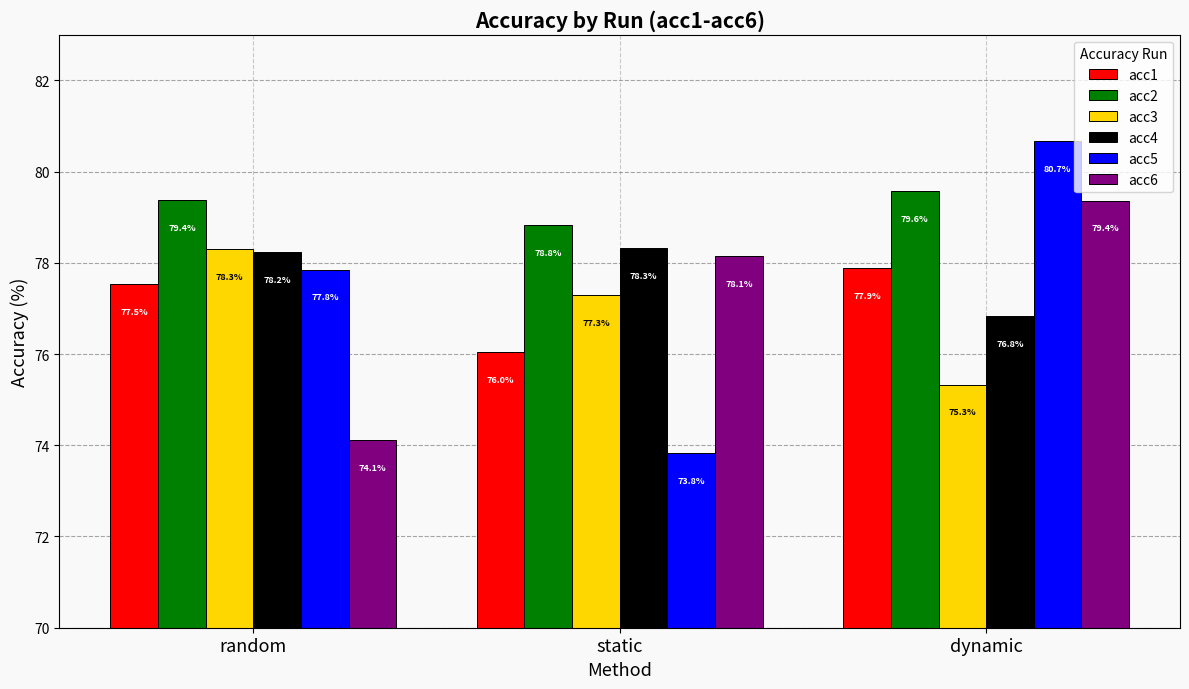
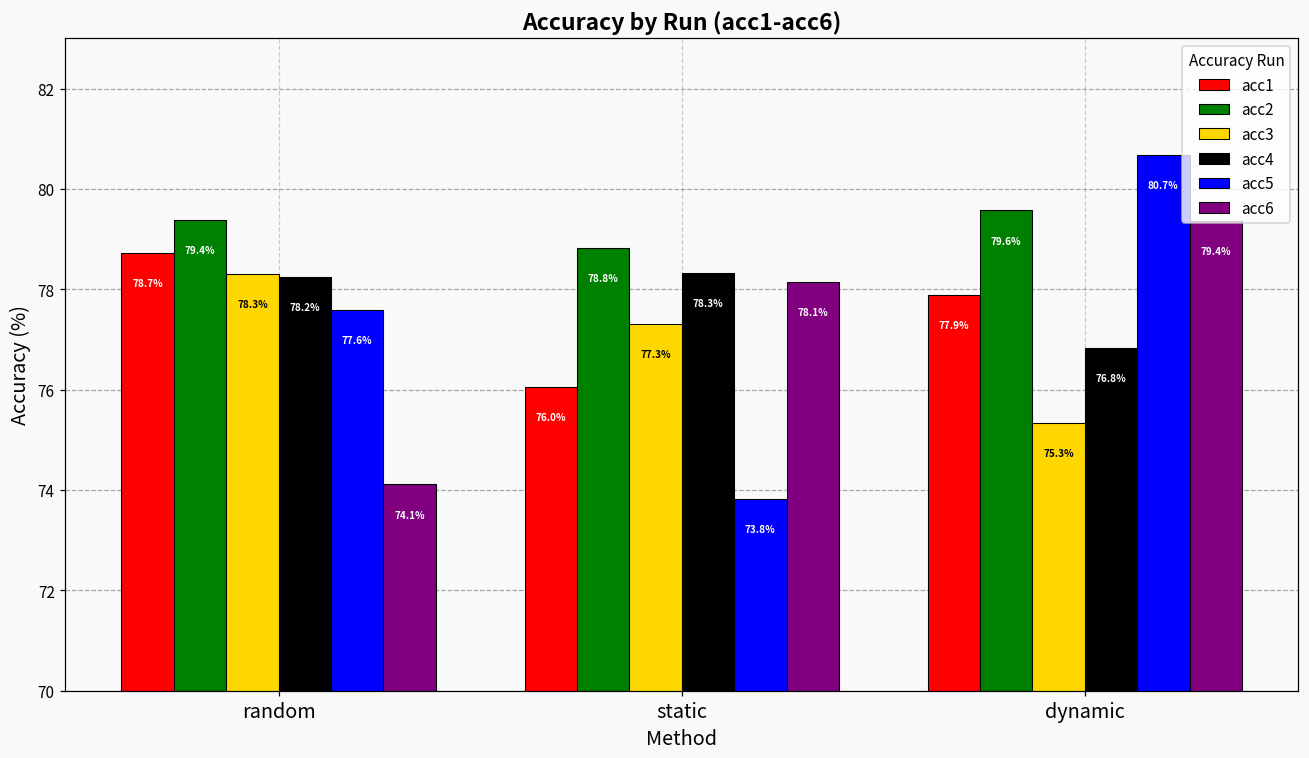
acc1, random: 77.5% -> 78.7%
acc5, random: 77.8% -> 77.6%
